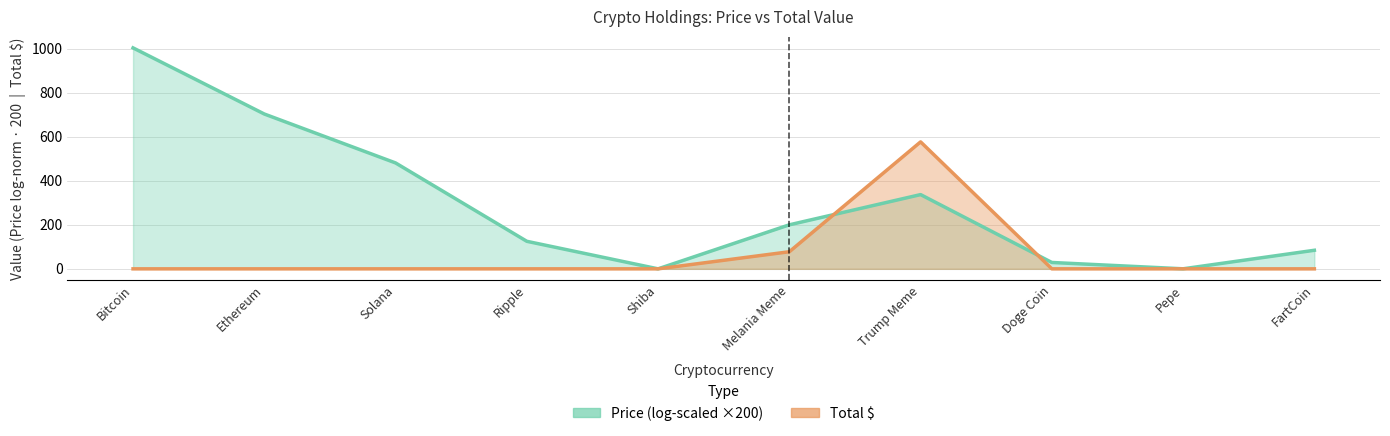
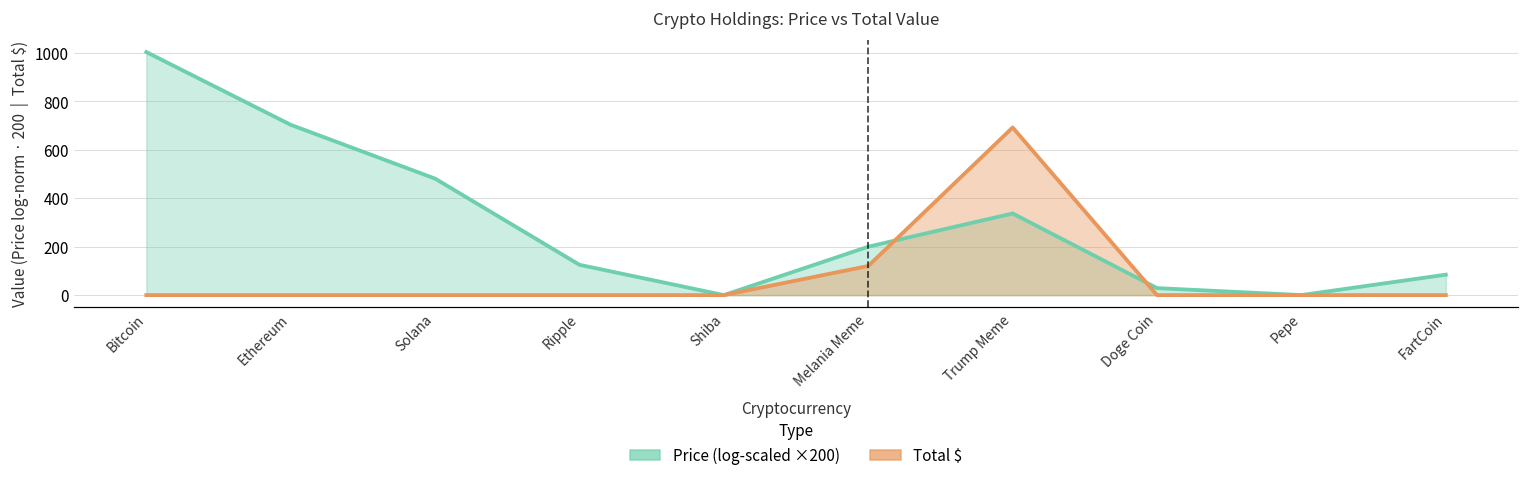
Total $, Melania Meme: 80 -> 120
Total $, Trump Meme: 580 -> 690
